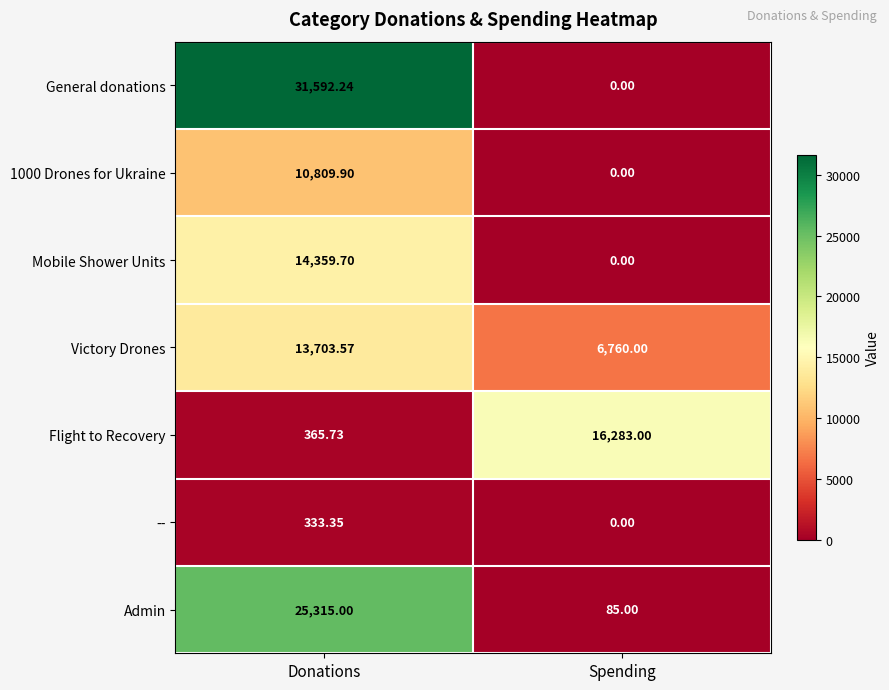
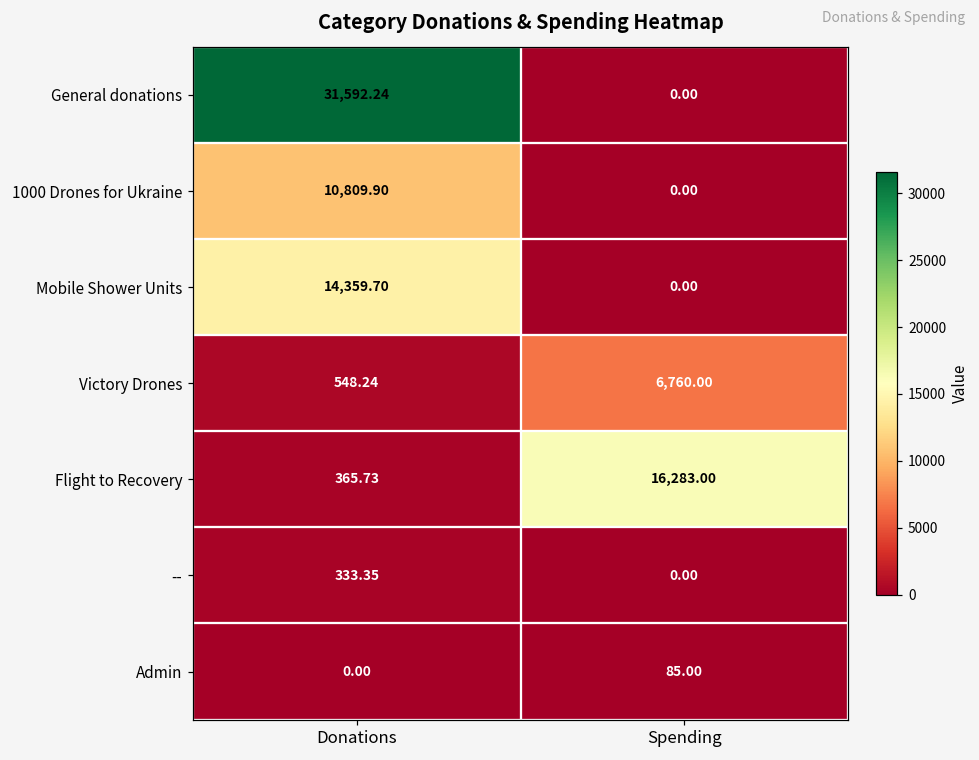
Victory Drones, Donations: 13,703.57 -> 548.24
Admin, Donations: 25,315.00 -> 0.00
